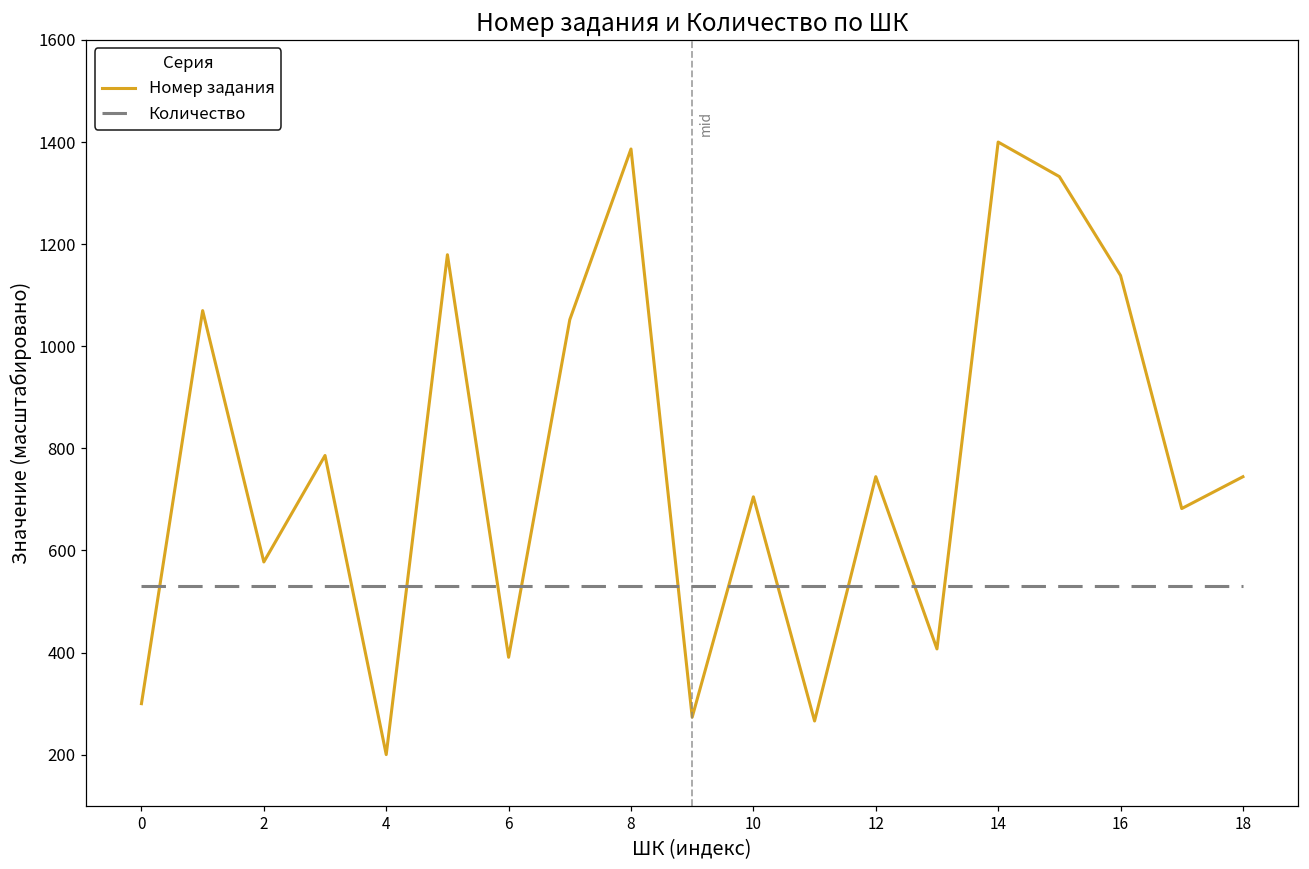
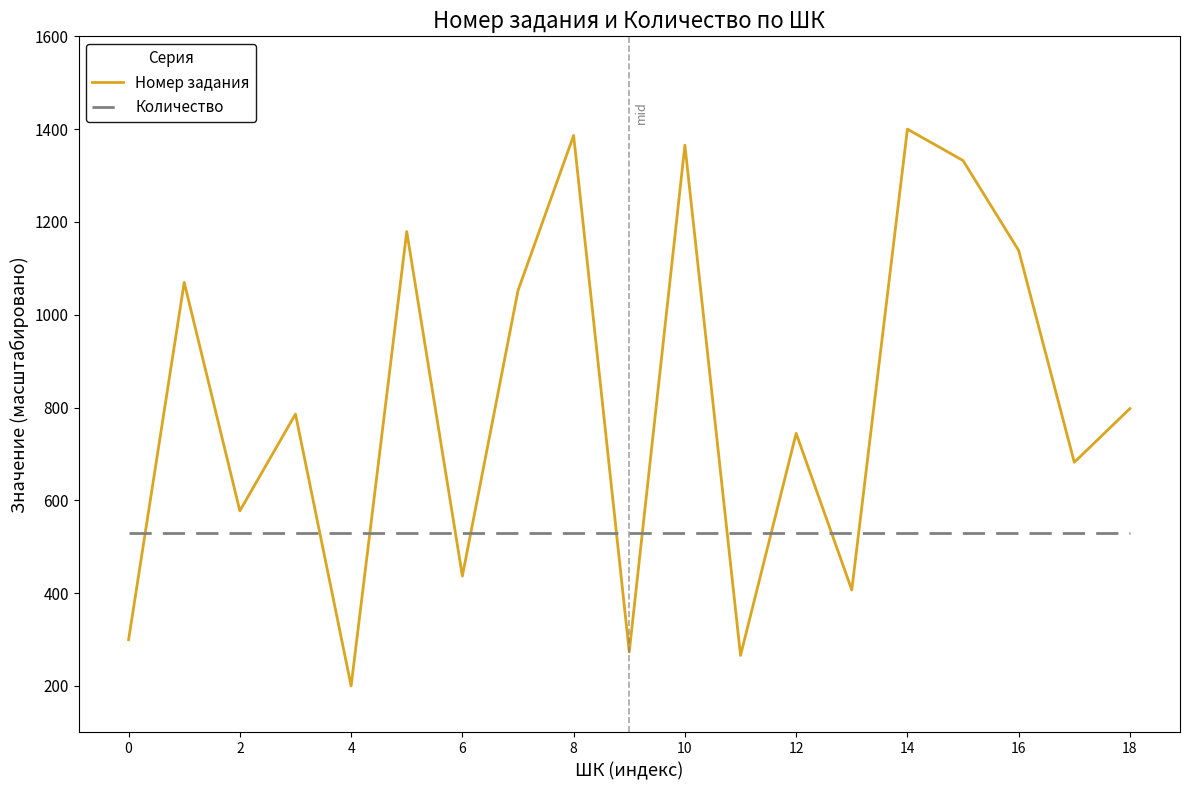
Номер задания, 6: 390 -> 440
Номер задания, 10: 700 -> 1370
Номер задания, 18: 740 -> 800
